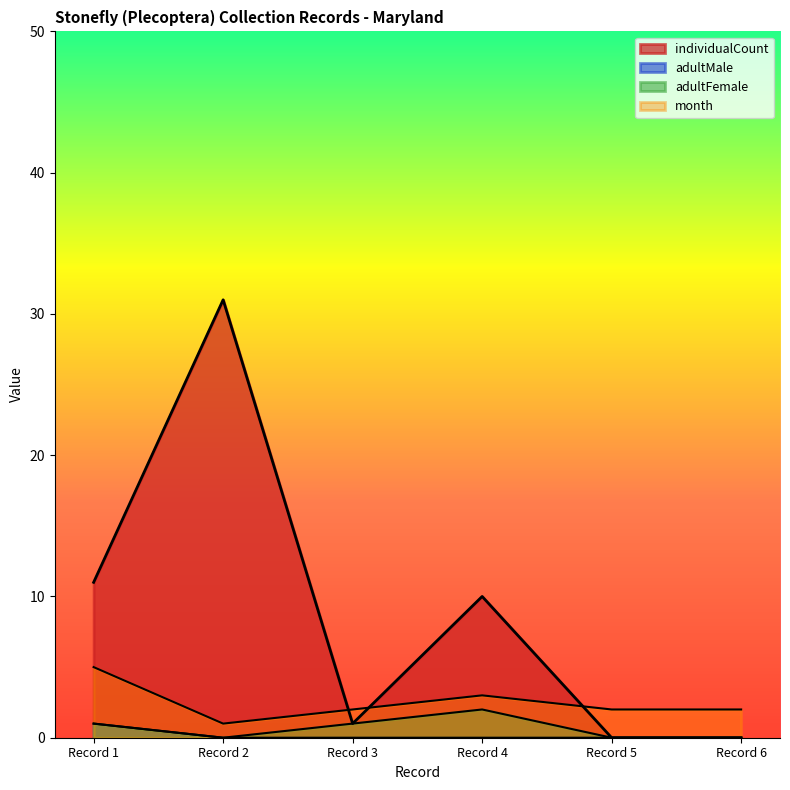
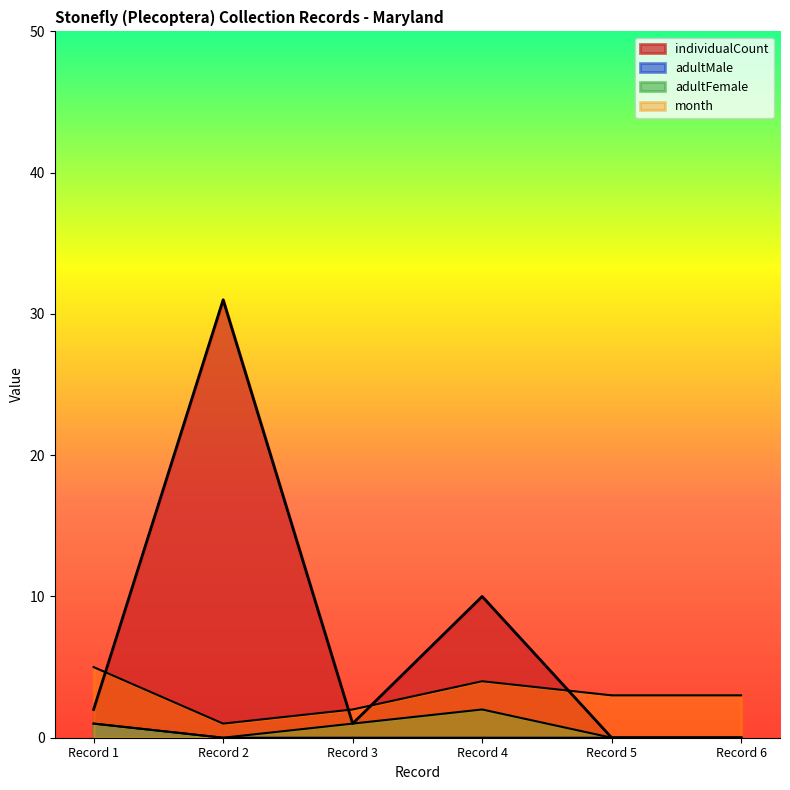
individualCount, Record 1: 11 -> 2
month, Record 4: 3 -> 4
month, Record 5: 2 -> 3
month, Record 6: 2 -> 3
